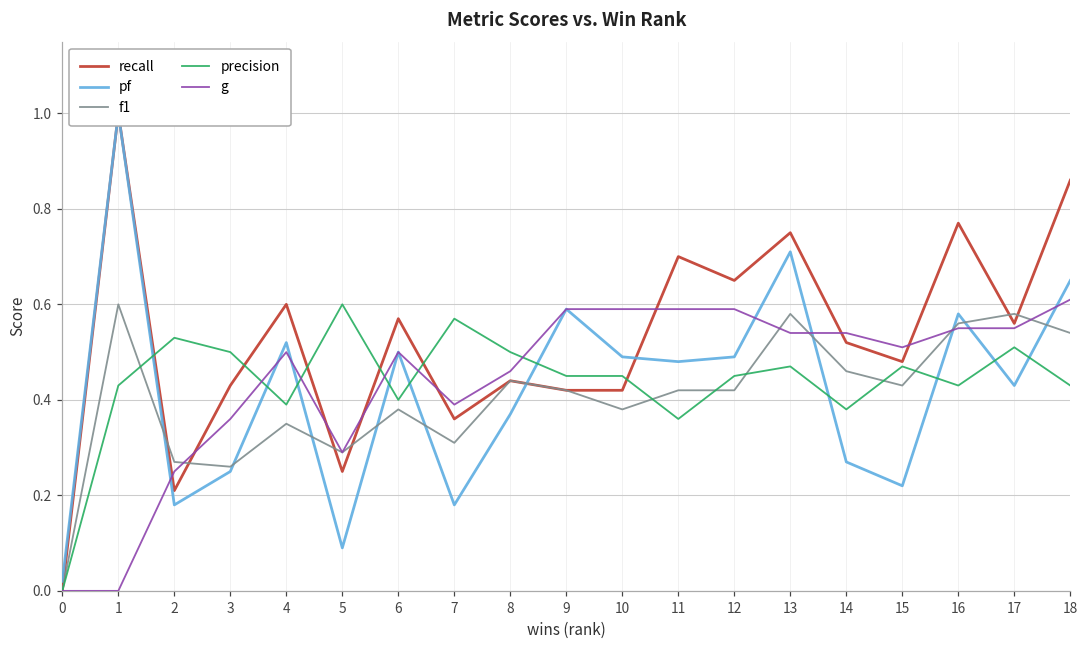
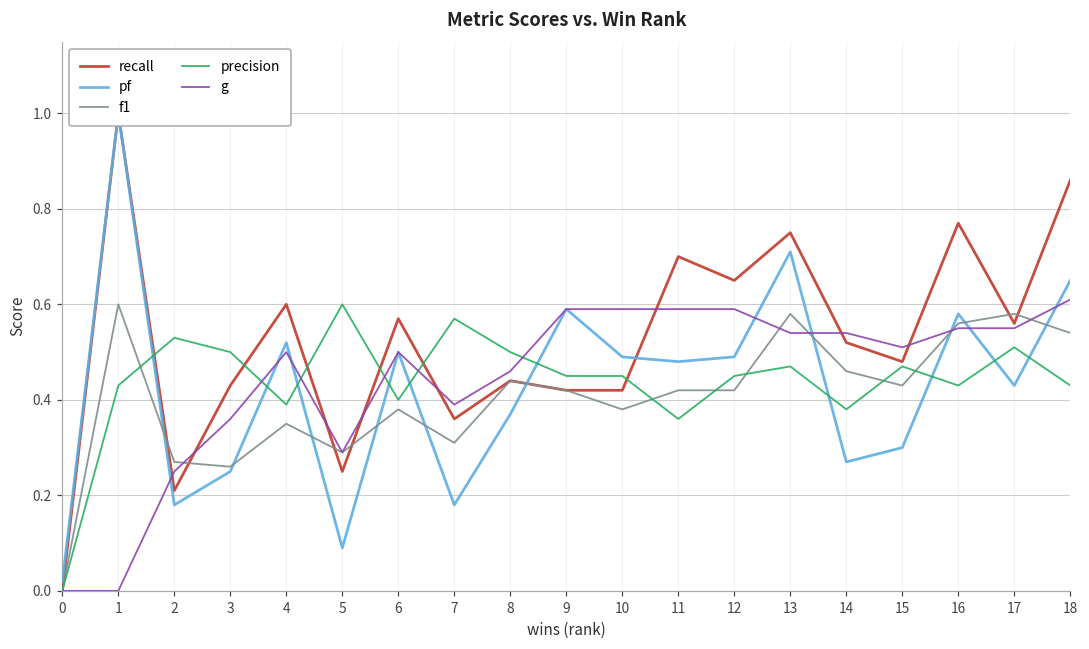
pf, 15: 0.22 -> 0.30
